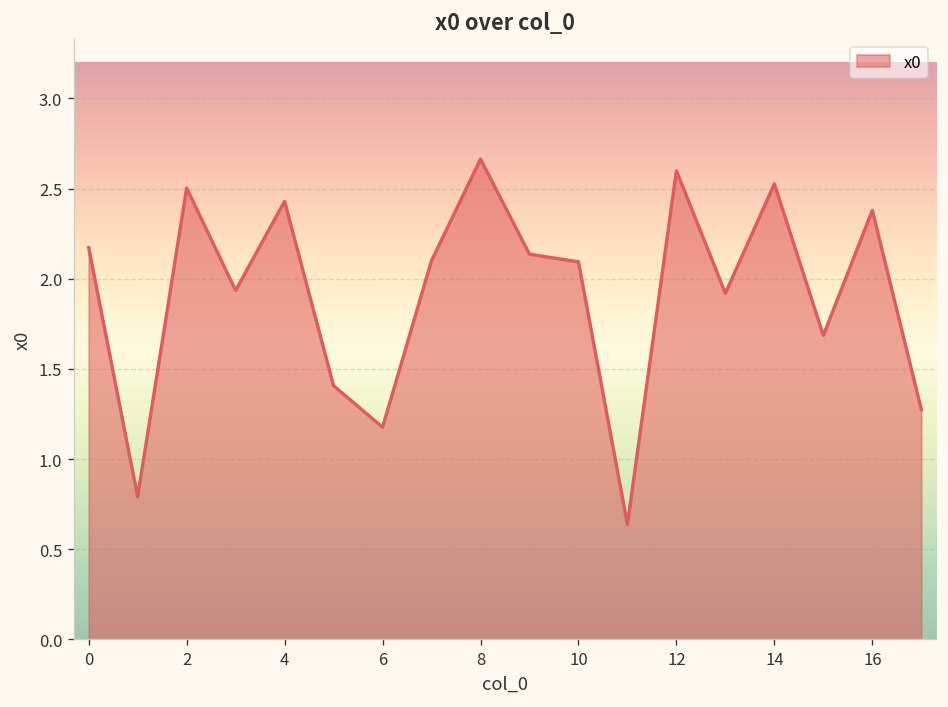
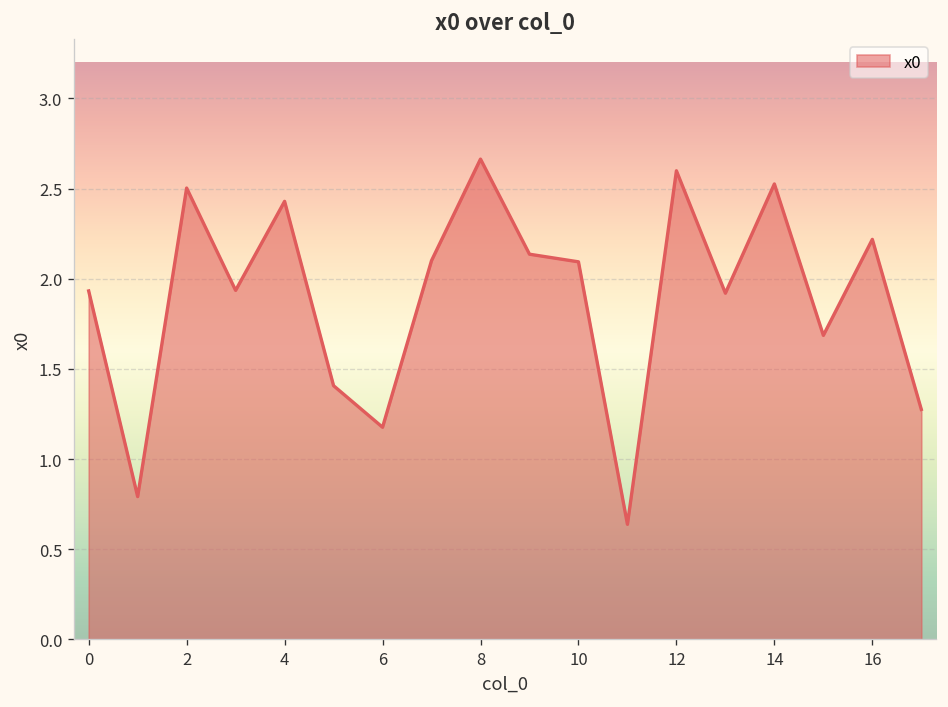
0: 2.17 -> 1.93
16: 2.38 -> 2.22
